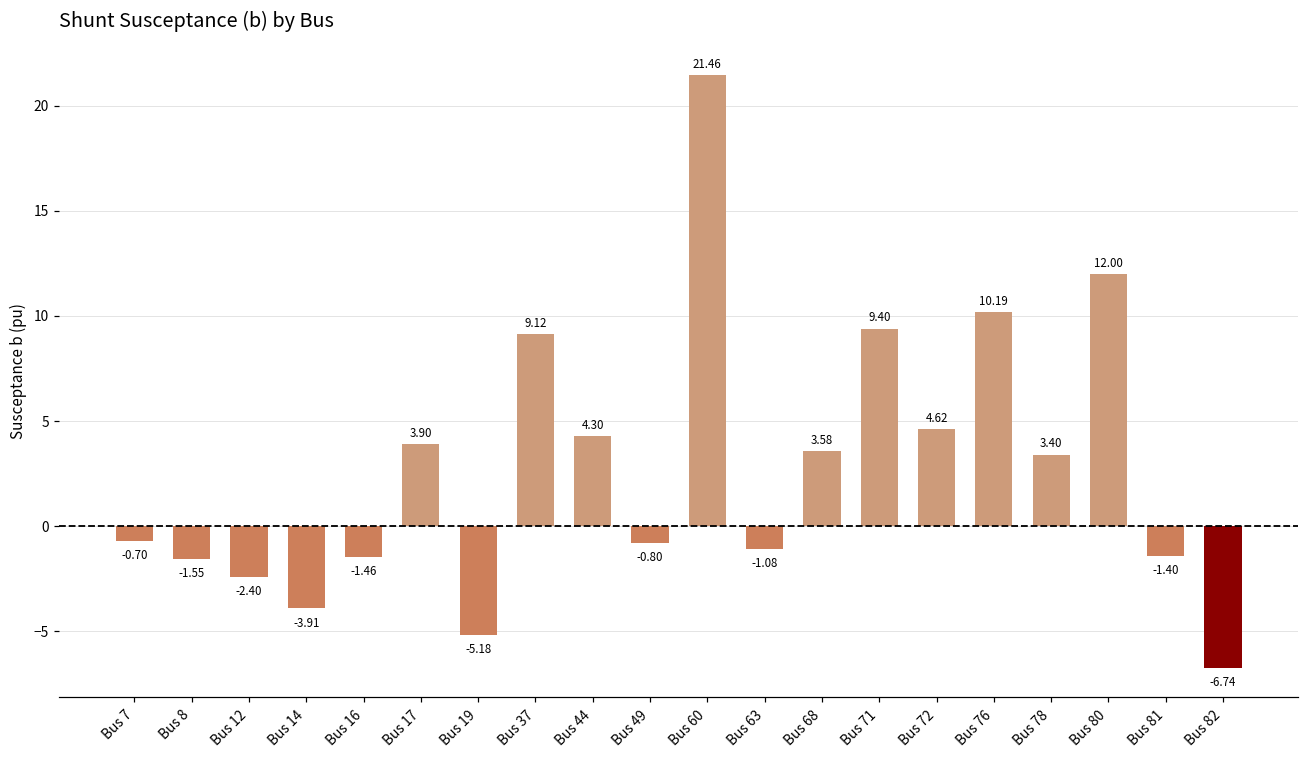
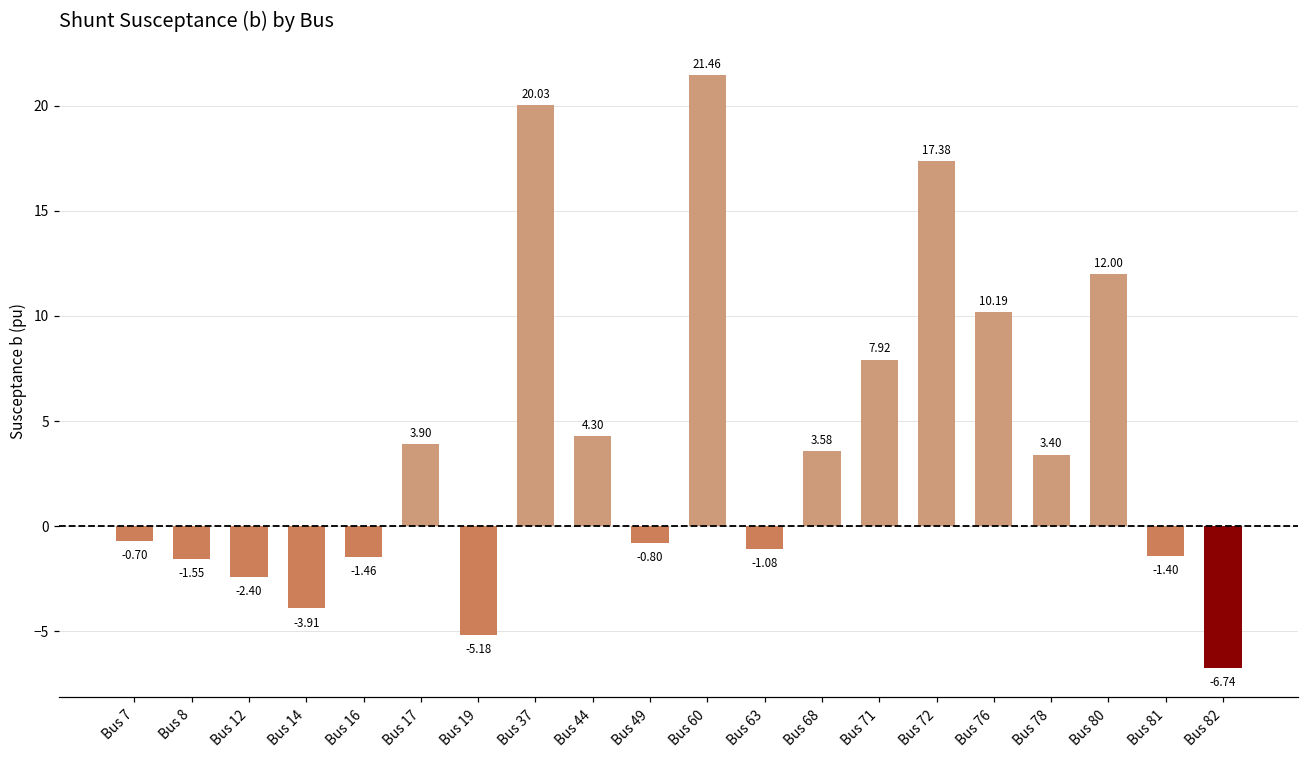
Bus 37: 9.12 -> 20.03
Bus 71: 9.40 -> 7.92
Bus 72: 4.62 -> 17.38
